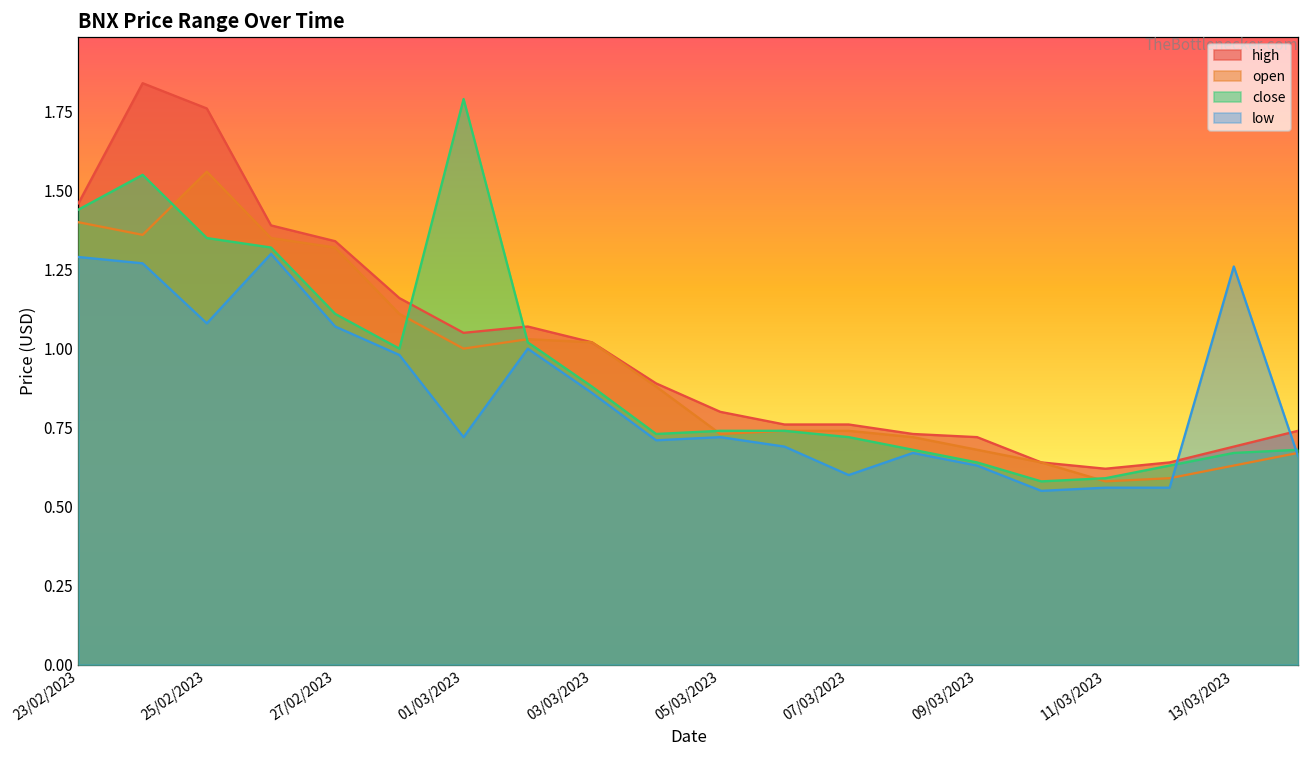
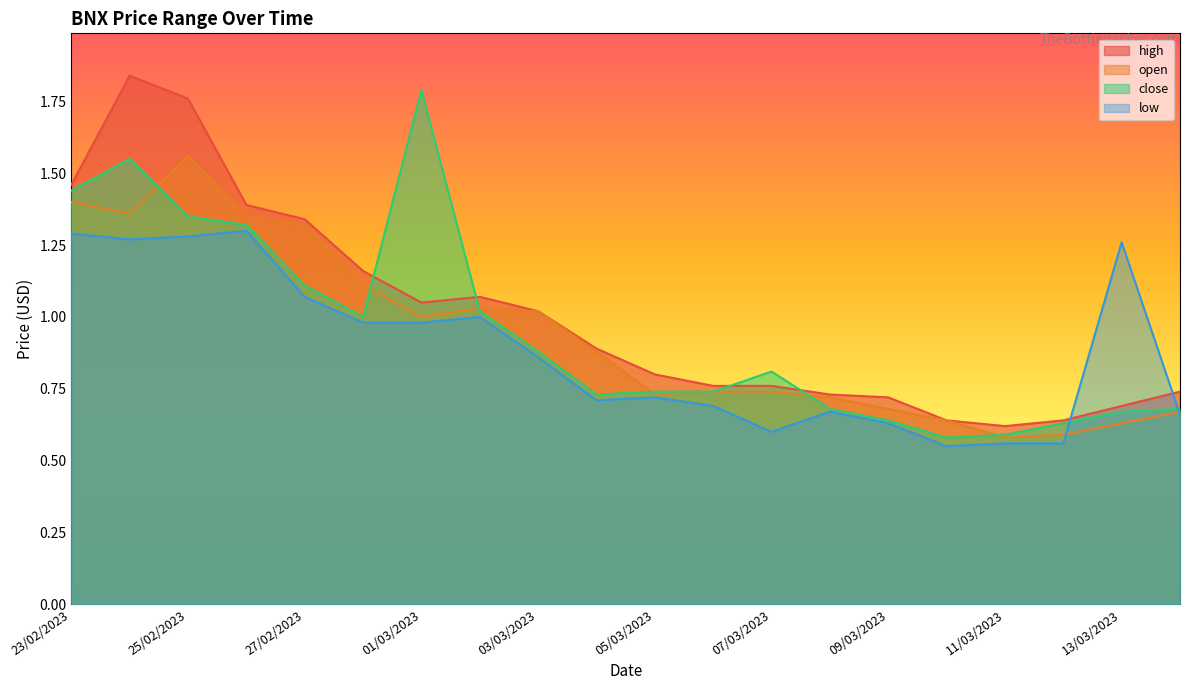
low, 25/02/2023: 1.08 -> 1.28
low, 01/03/2023: 0.72 -> 0.98
close, 07/03/2023: 0.72 -> 0.81
